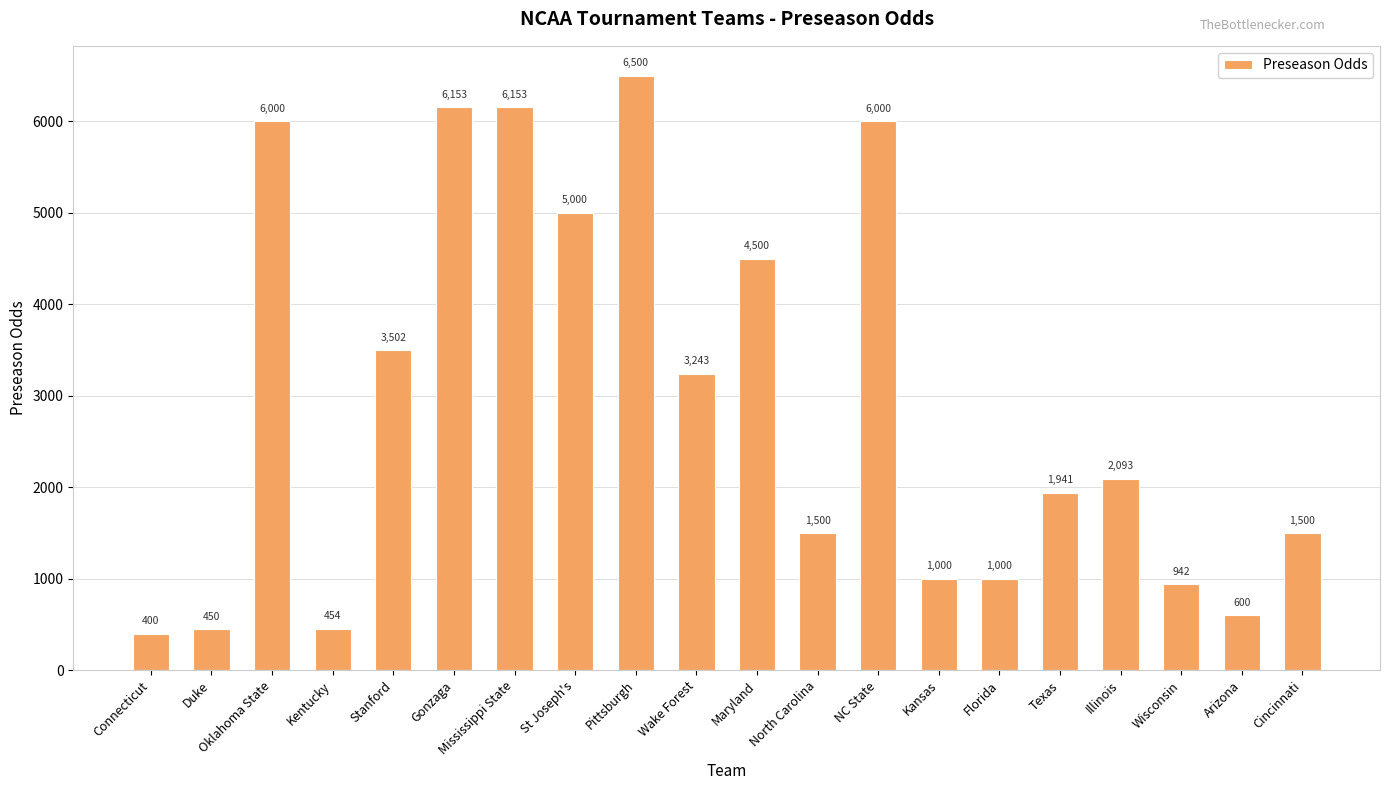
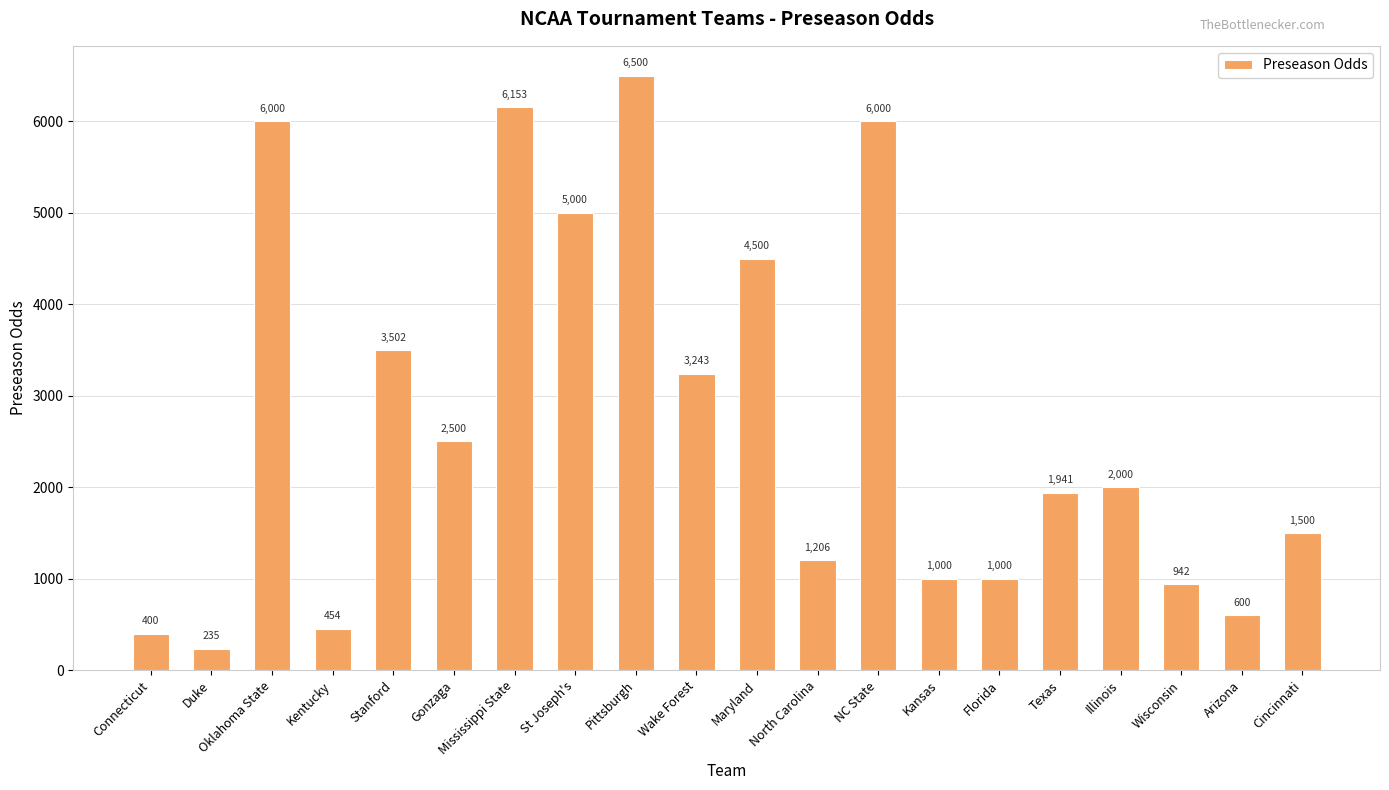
Duke: 450 -> 235
Gonzaga: 6,153 -> 2,500
North Carolina: 1,500 -> 1,206
Illinois: 2,093 -> 2,000
